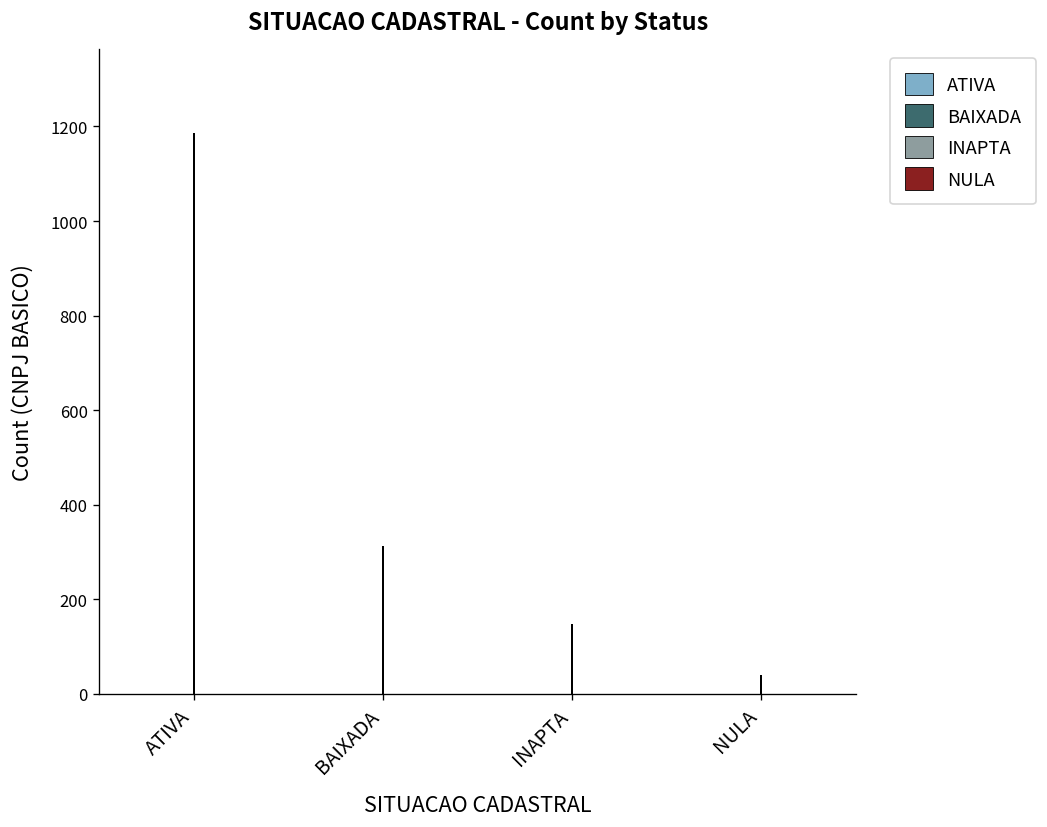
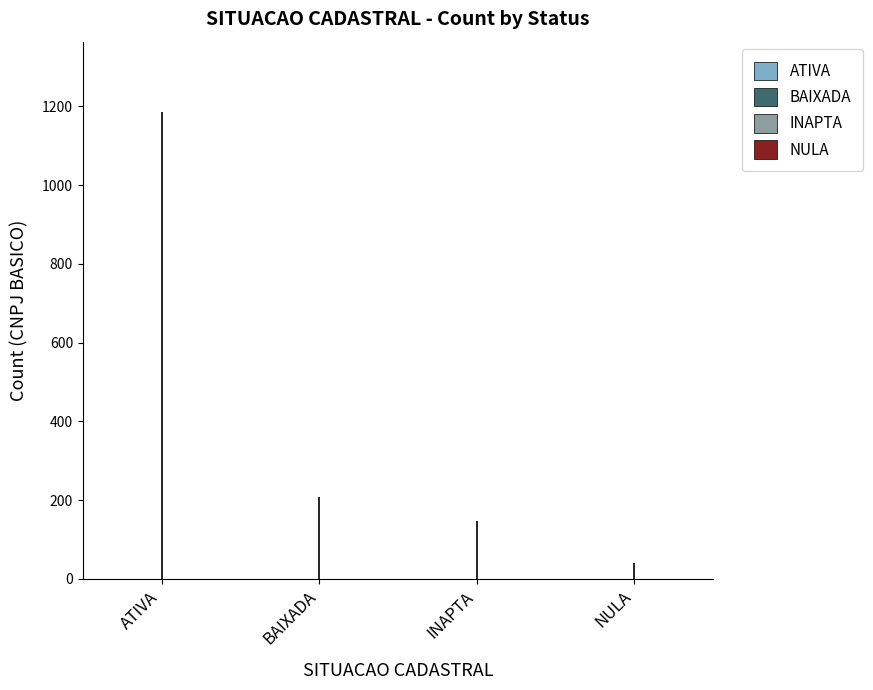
BAIXADA: 310 -> 210
